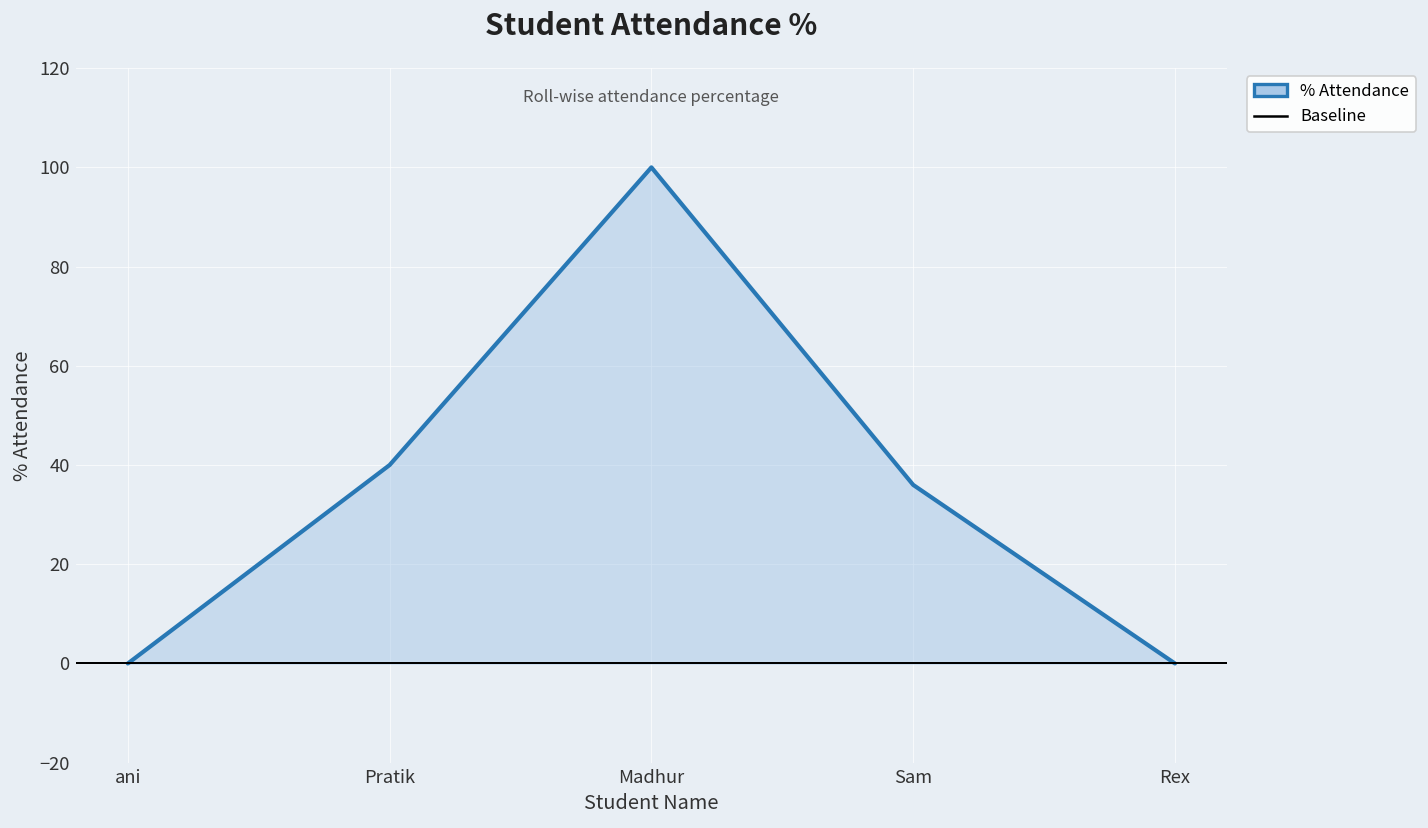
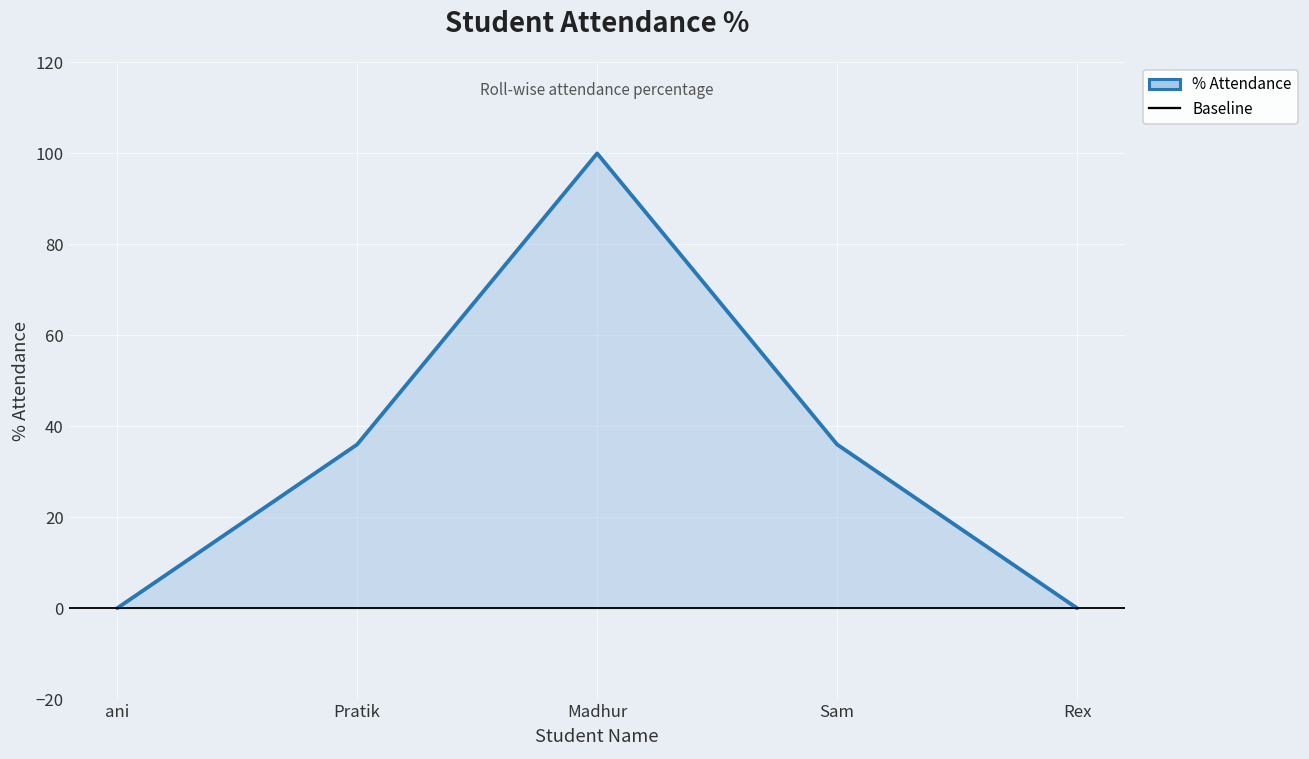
Pratik: 40 -> 36
